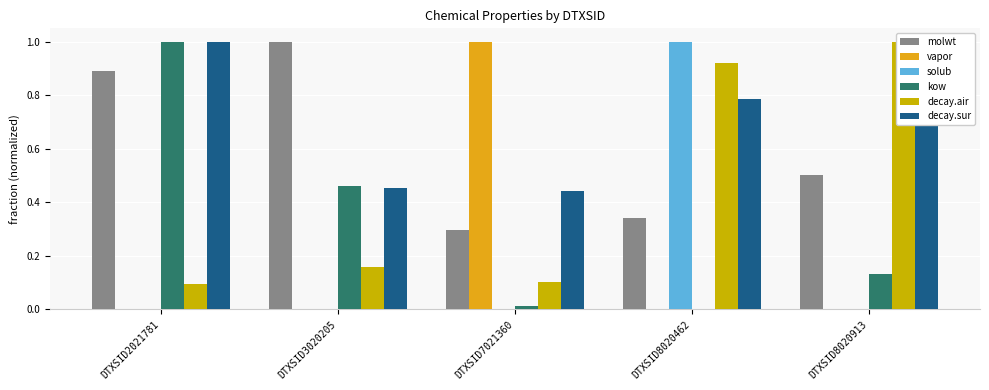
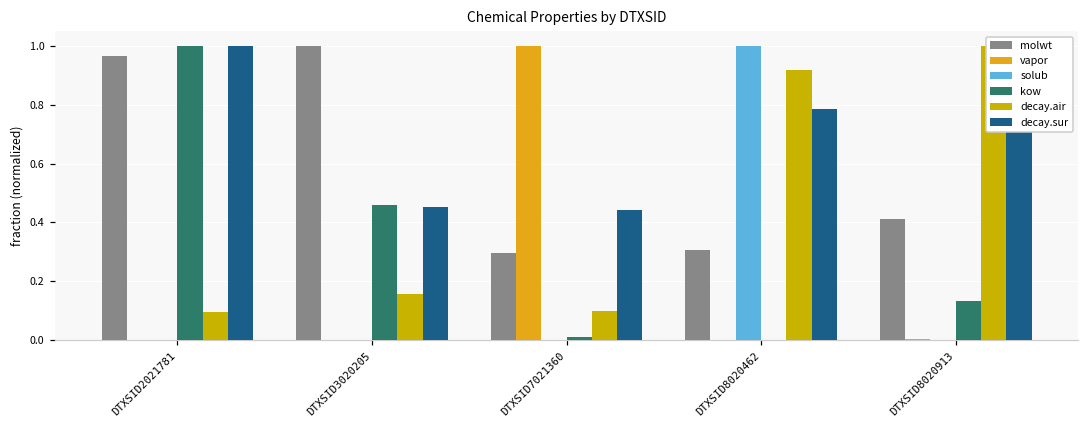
molwt, DTXSID2021781: 0.89 -> 0.97
molwt, DTXSID8020462: 0.34 -> 0.31
molwt, DTXSID8020913: 0.50 -> 0.41
